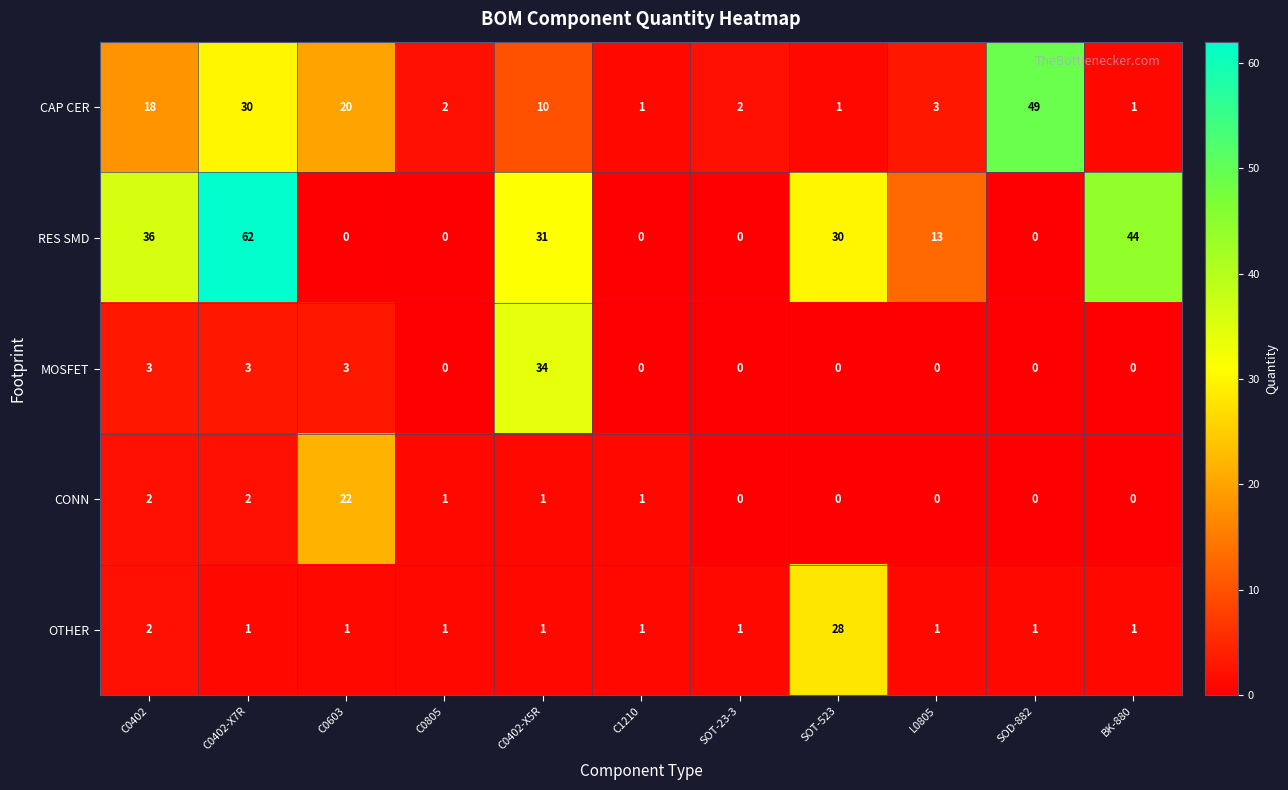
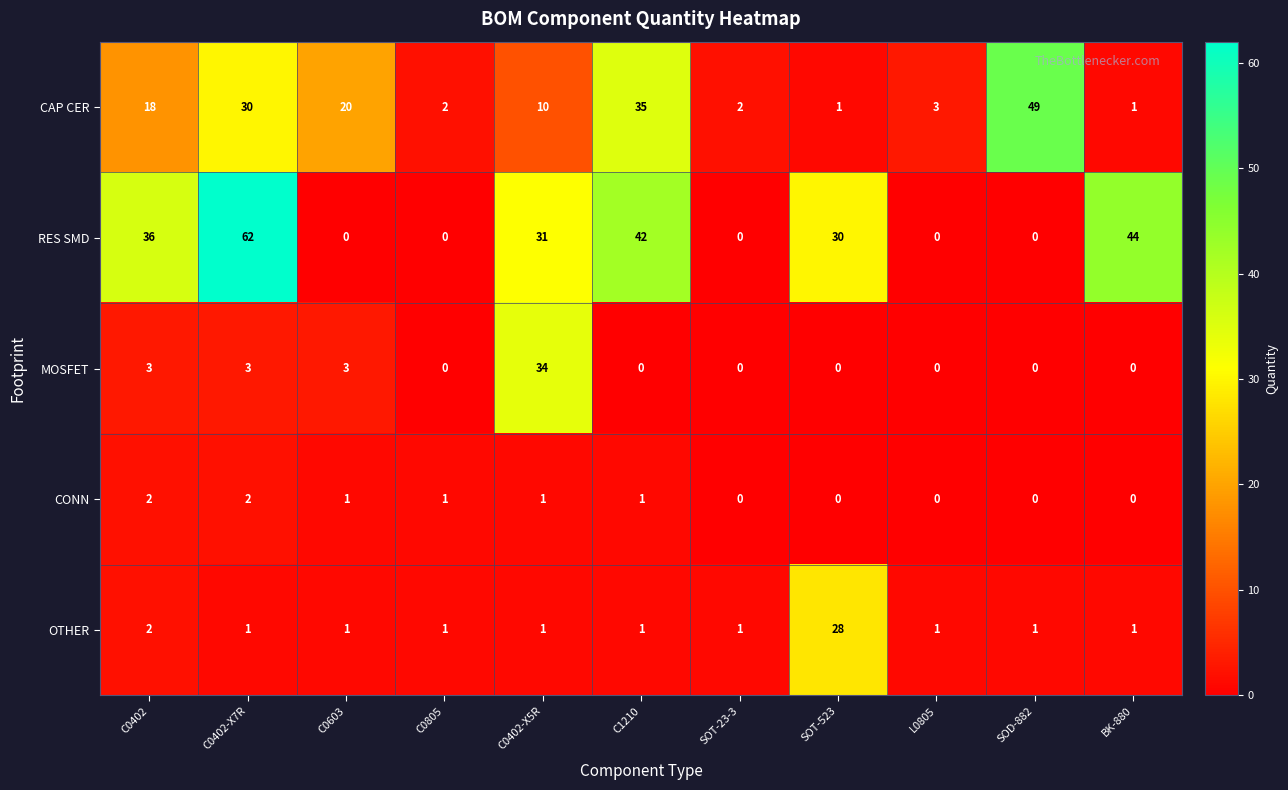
CAP CER, C1210: 1 -> 35
RES SMD, C1210: 0 -> 42
RES SMD, L0805: 13 -> 0
CONN, C0603: 22 -> 1
